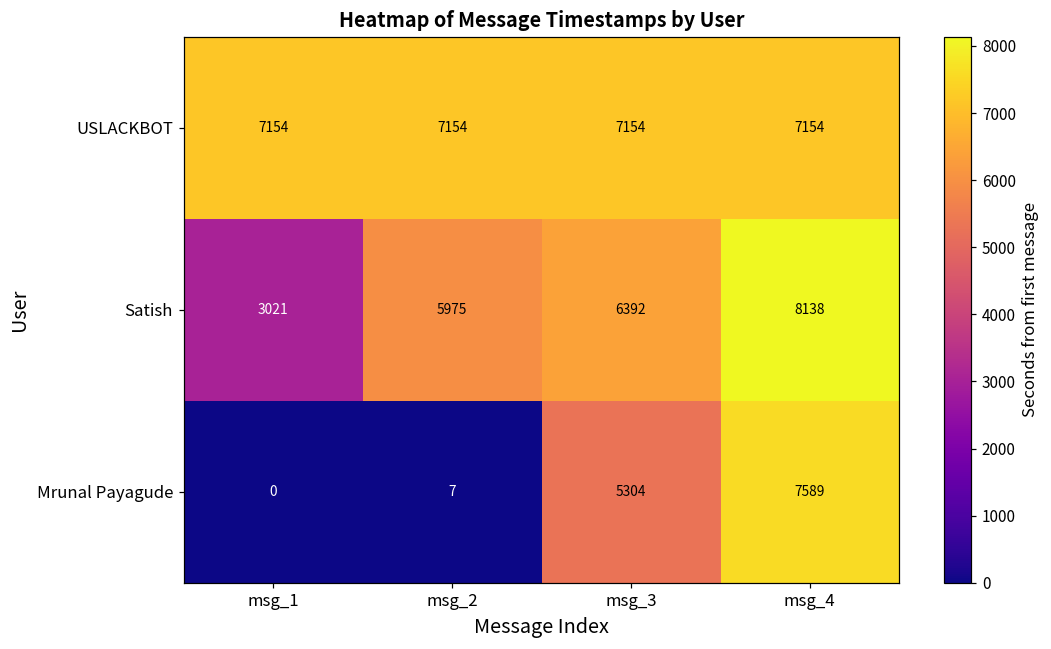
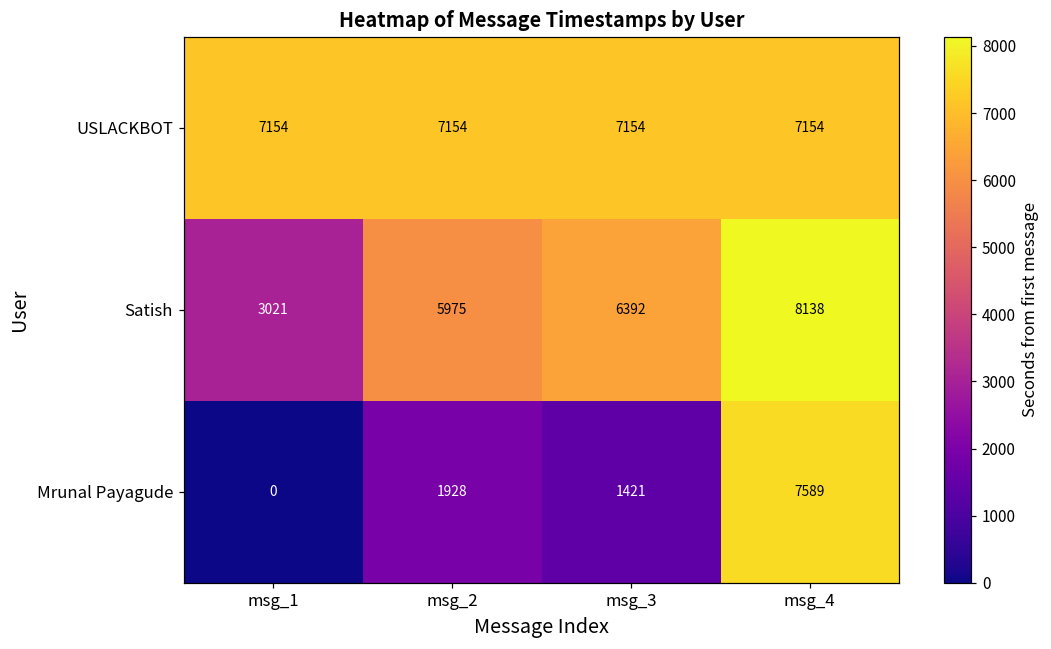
Mrunal Payagude, msg_2: 7 -> 1928
Mrunal Payagude, msg_3: 5304 -> 1421
